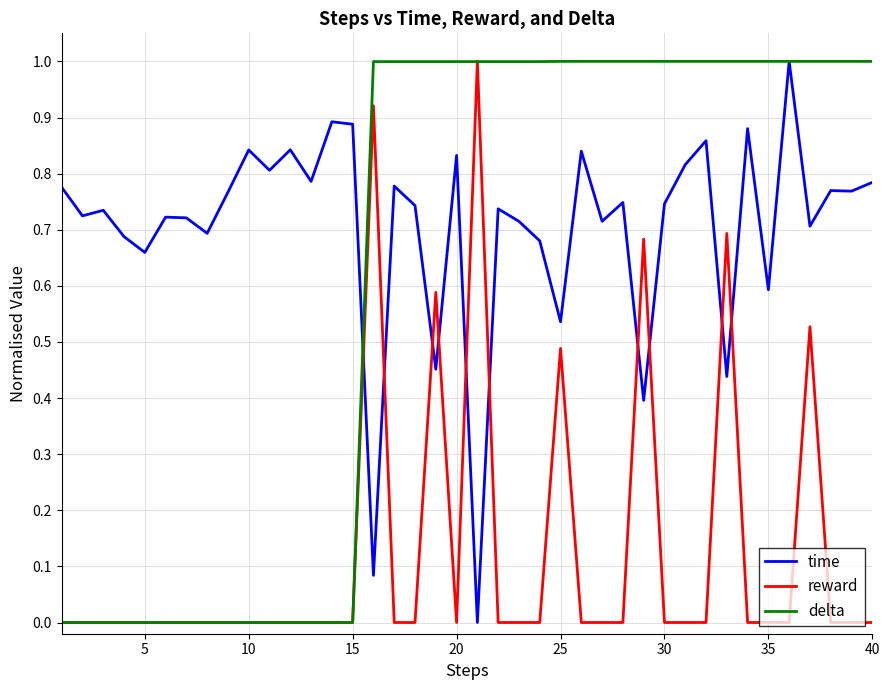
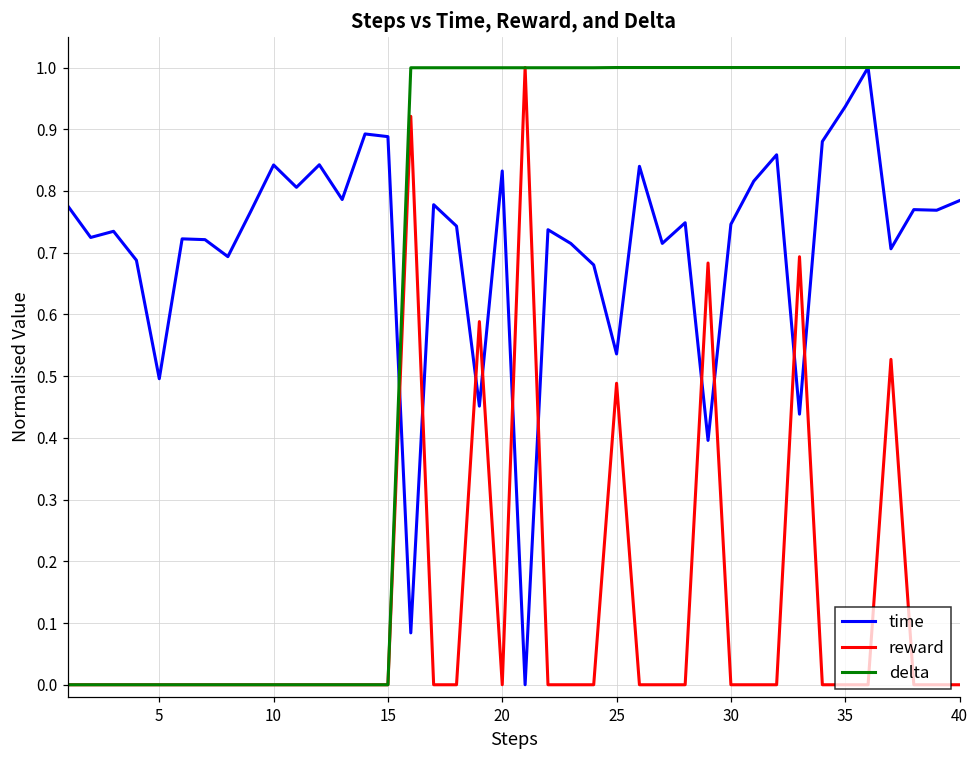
time, 5: 0.66 -> 0.50
time, 35: 0.59 -> 0.94
